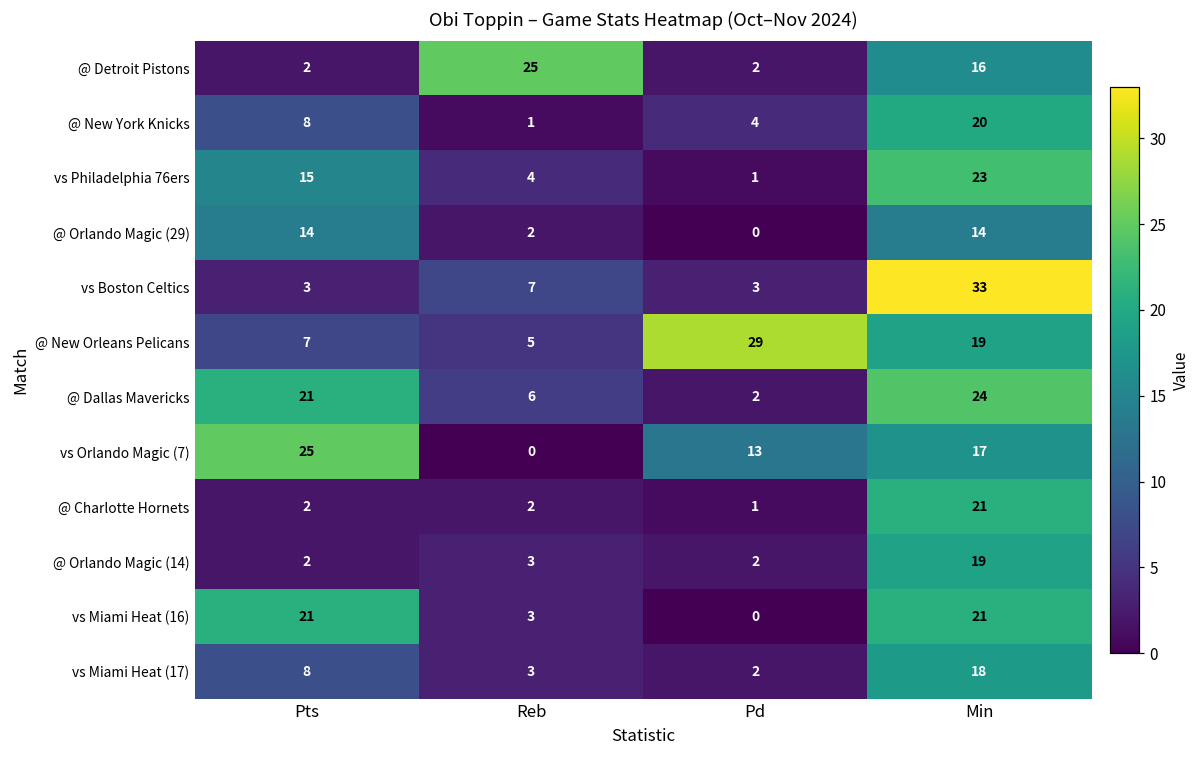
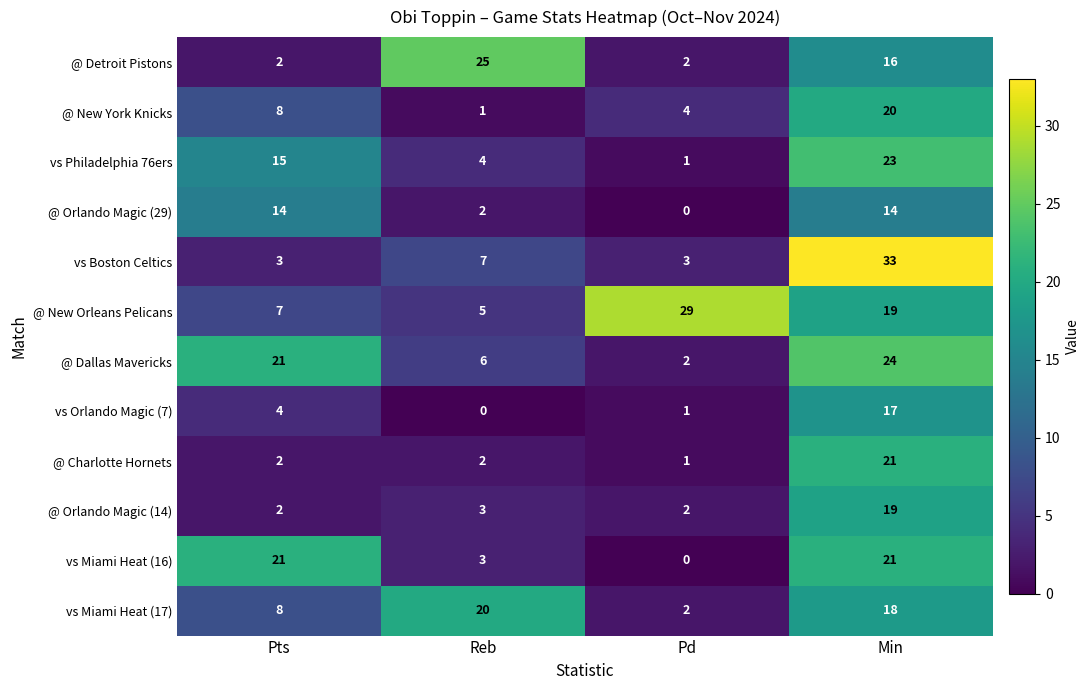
vs Orlando Magic (7), Pts: 25 -> 4
vs Orlando Magic (7), Pd: 13 -> 1
vs Miami Heat (17), Reb: 3 -> 20
